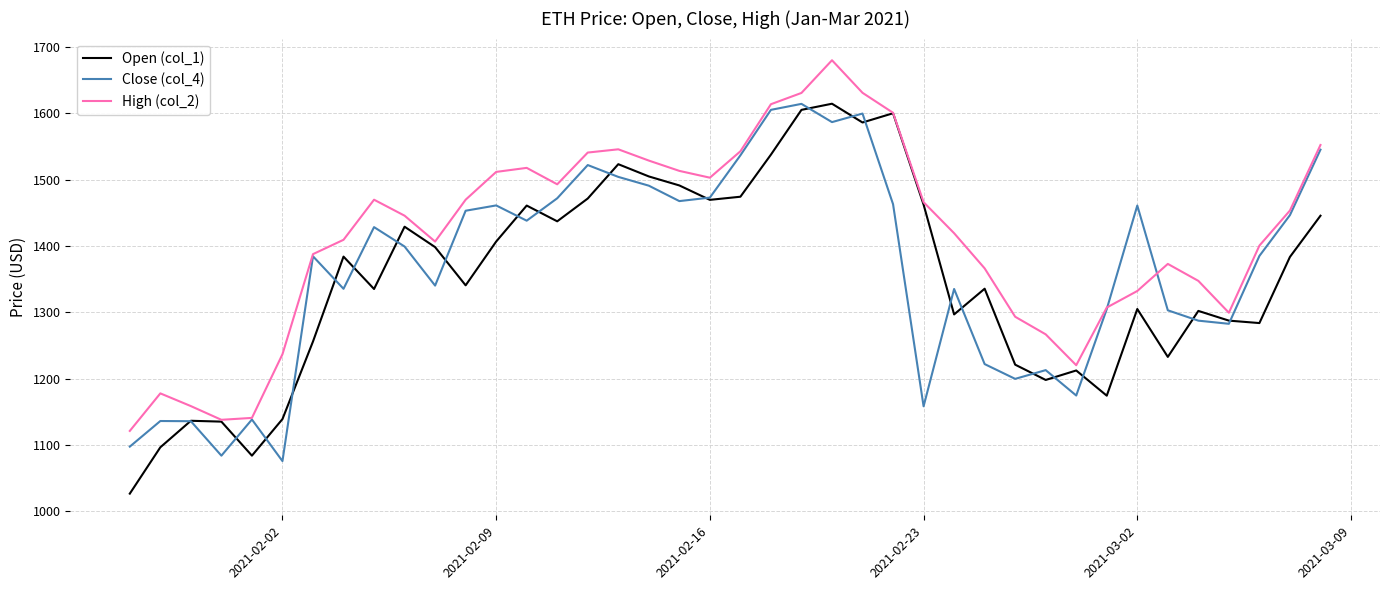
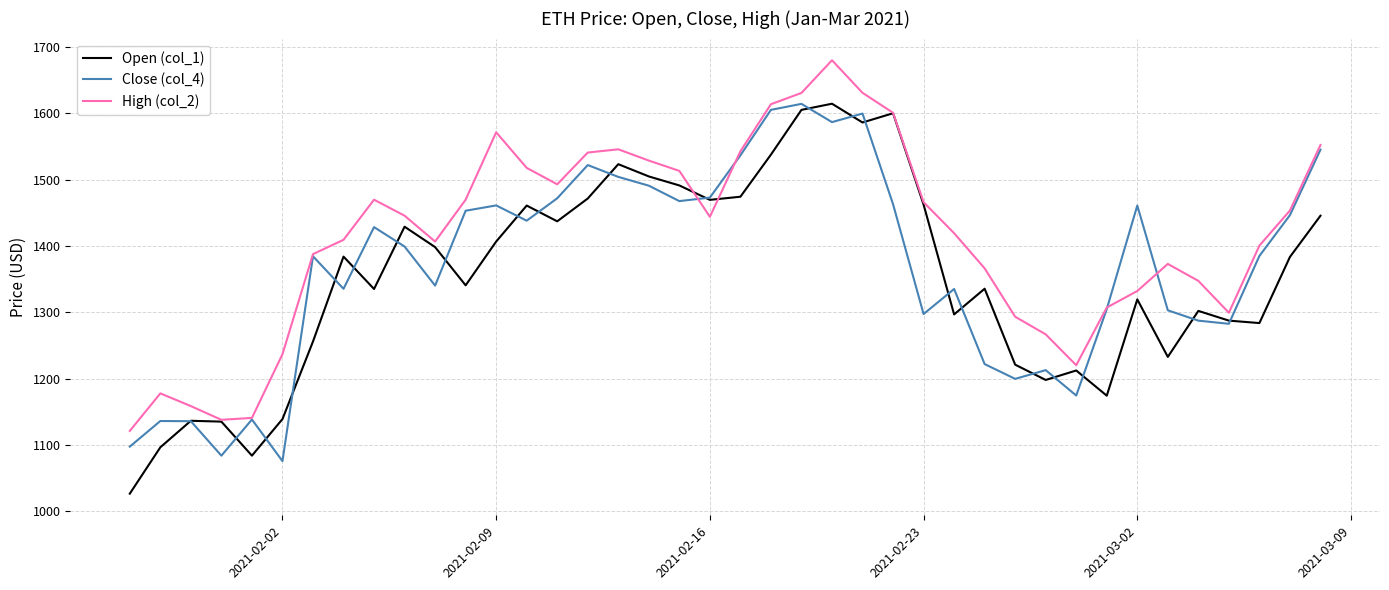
High (col_2), 2021-02-09: 1510 -> 1570
High (col_2), 2021-02-16: 1500 -> 1440
Close (col_4), 2021-02-23: 1160 -> 1300
Open (col_1), 2021-03-02: 1310 -> 1320
